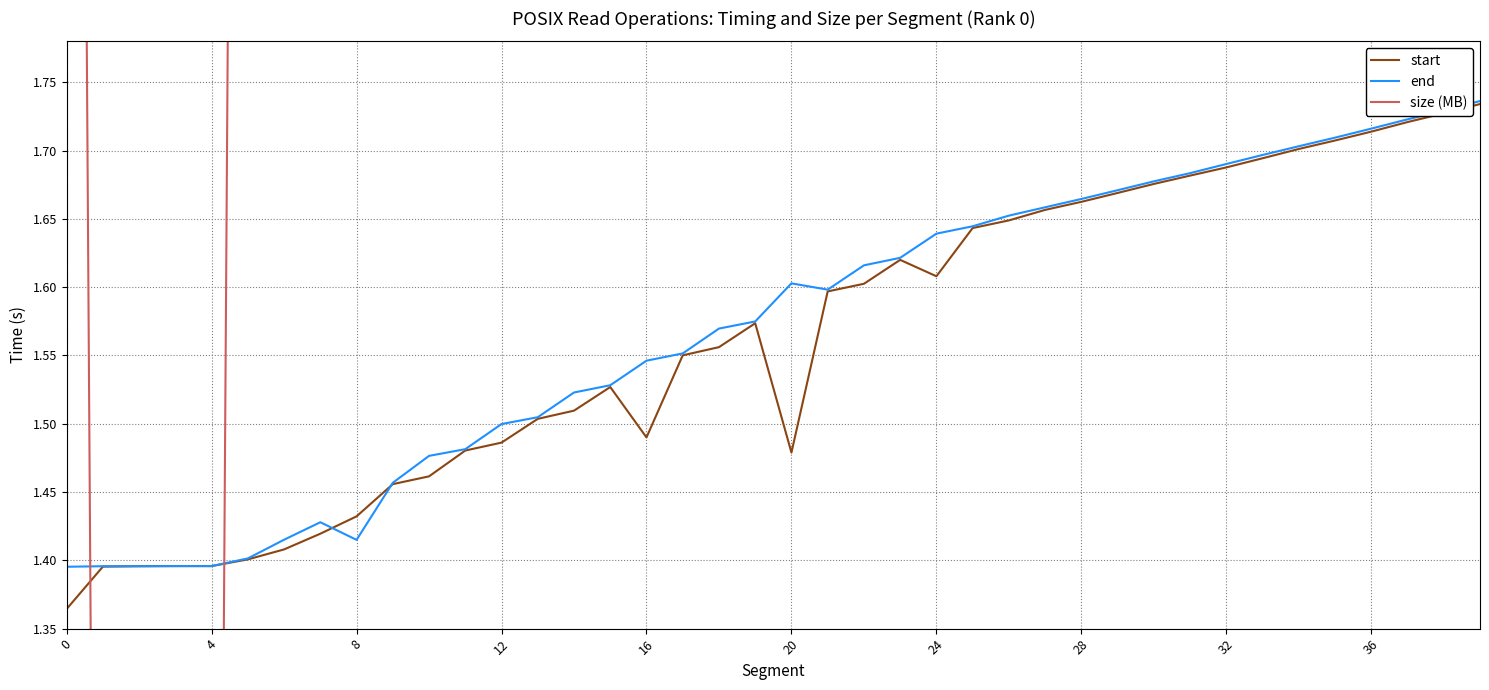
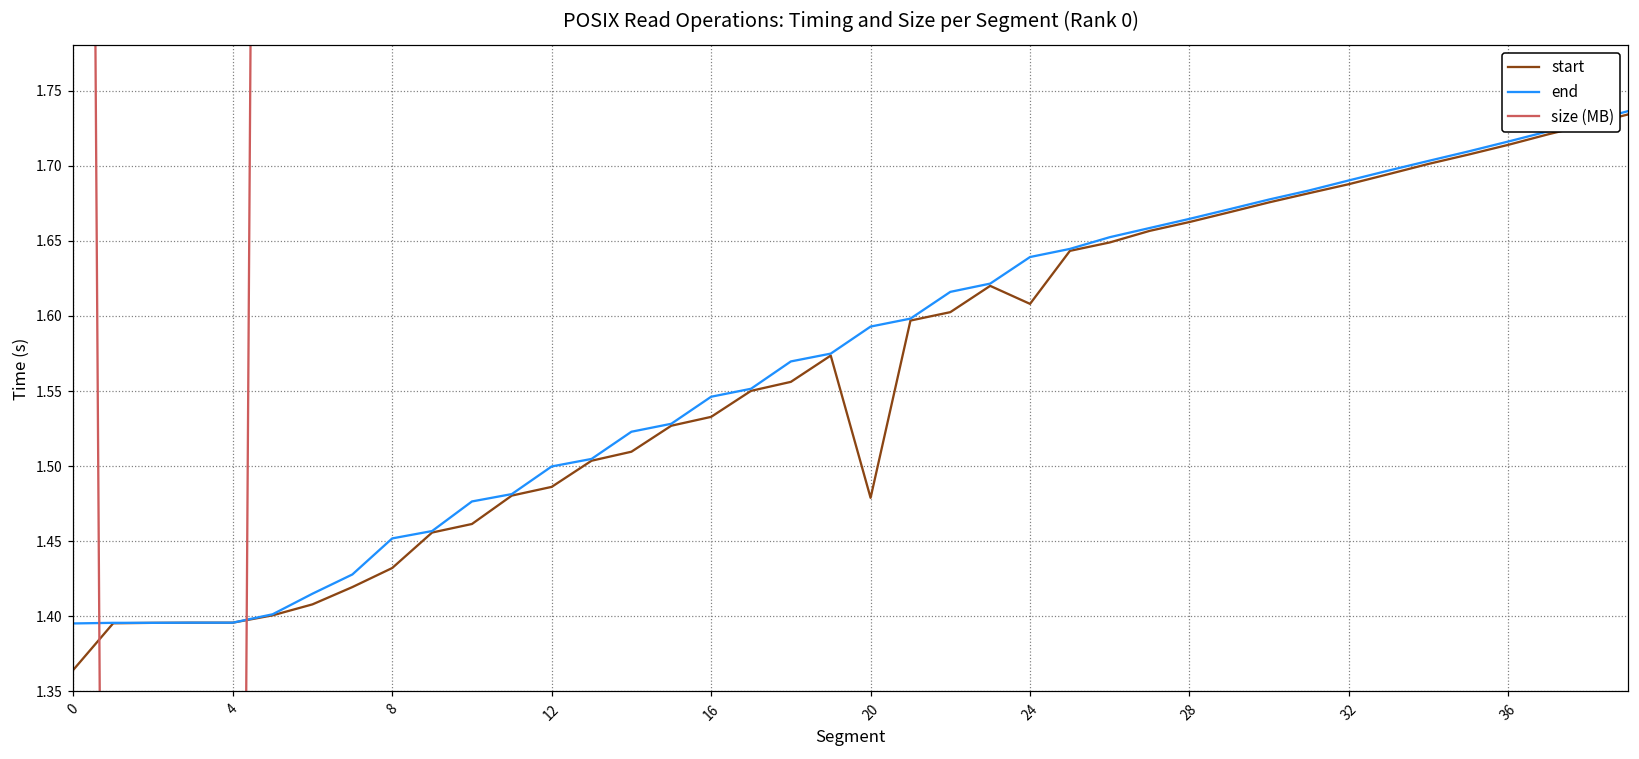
end, 8: 1.415 -> 1.452
start, 16: 1.490 -> 1.533
end, 20: 1.603 -> 1.593
